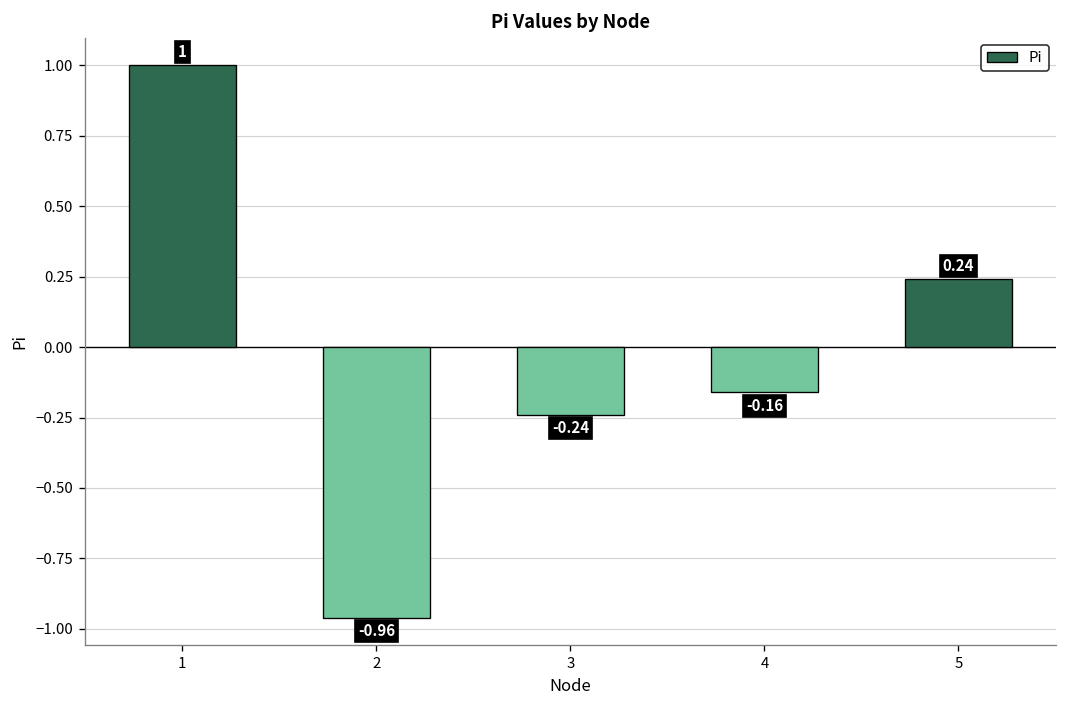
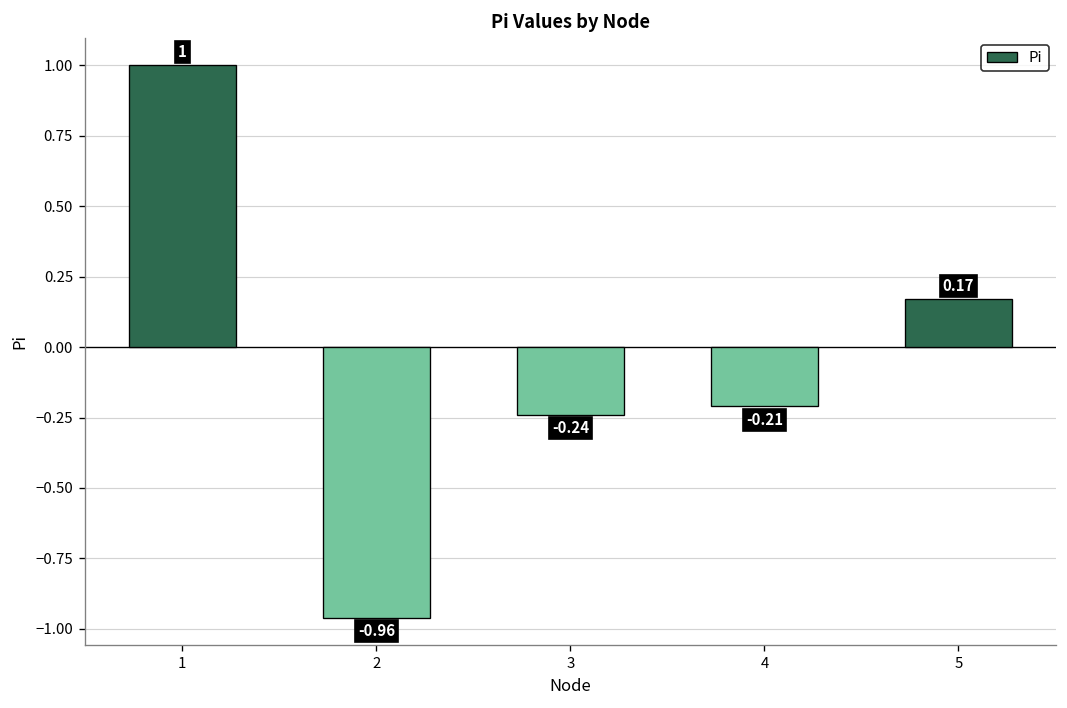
4: -0.16 -> -0.21
5: 0.24 -> 0.17
